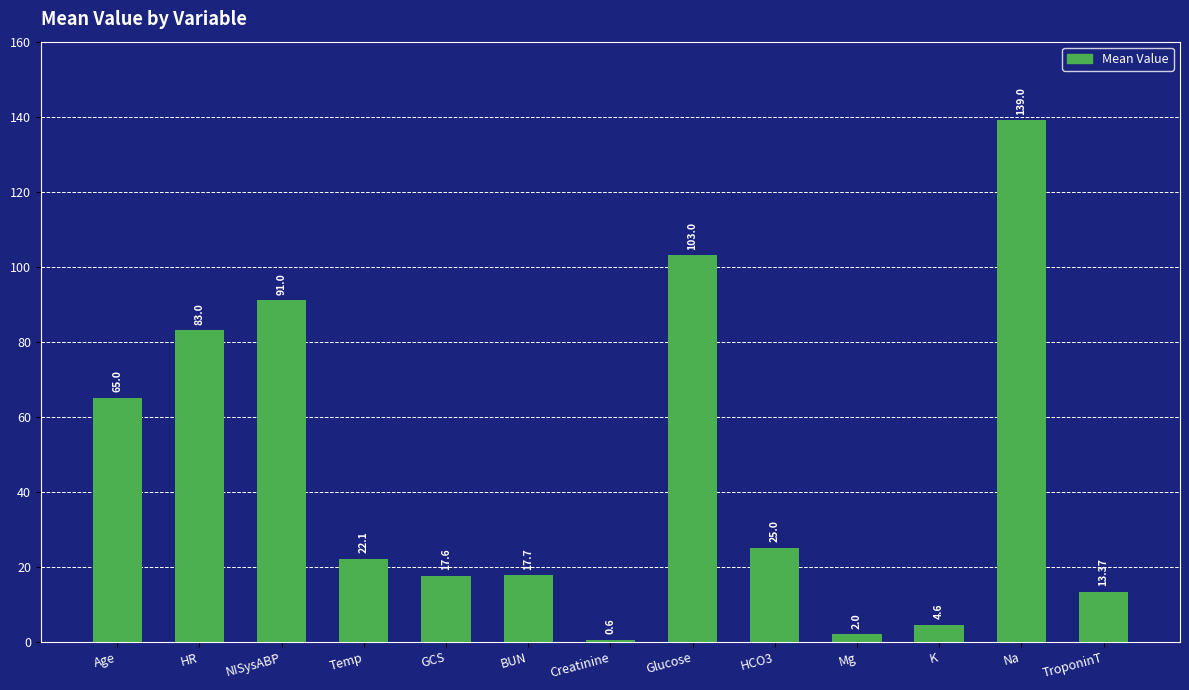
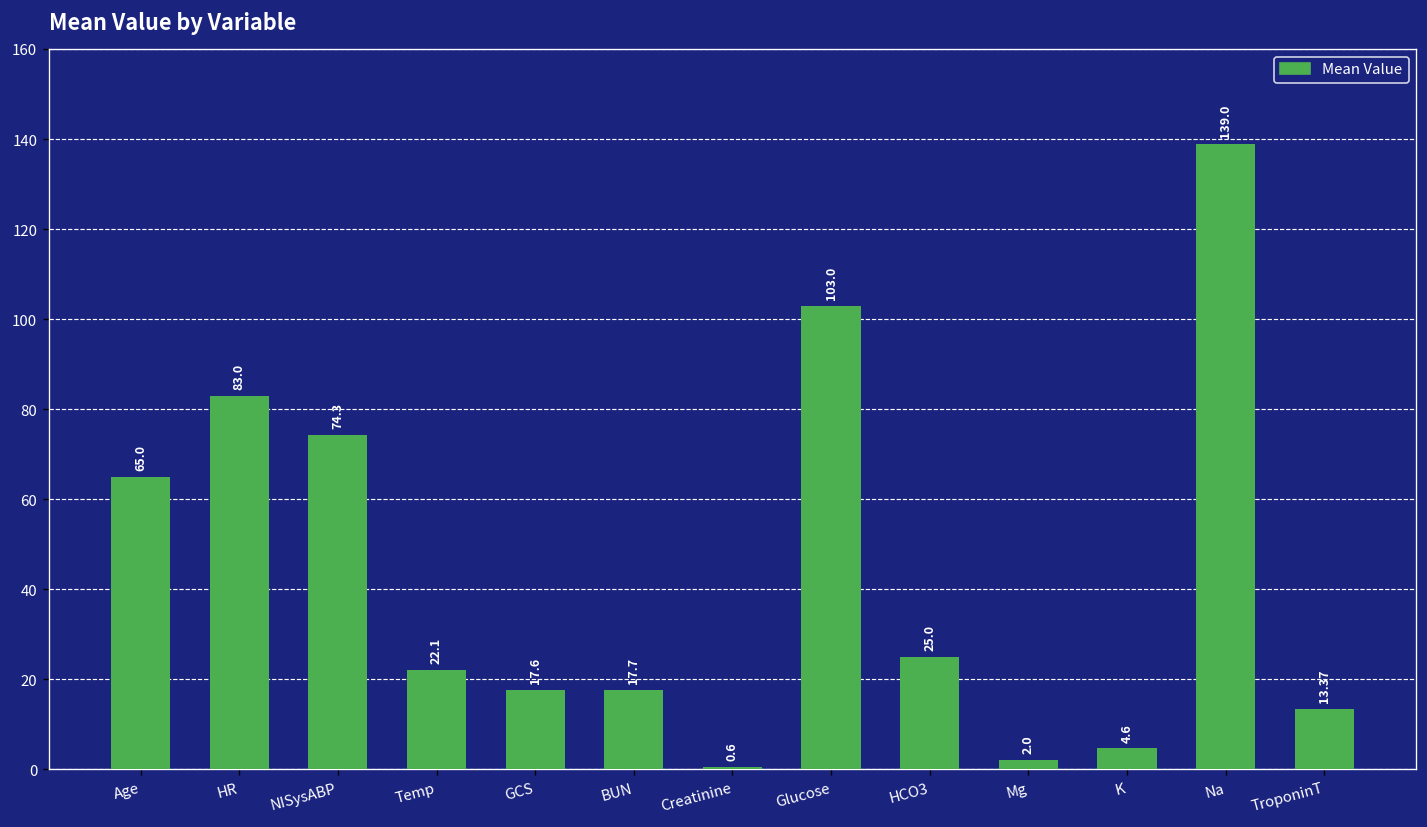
NISysABP: 91.0 -> 74.3
